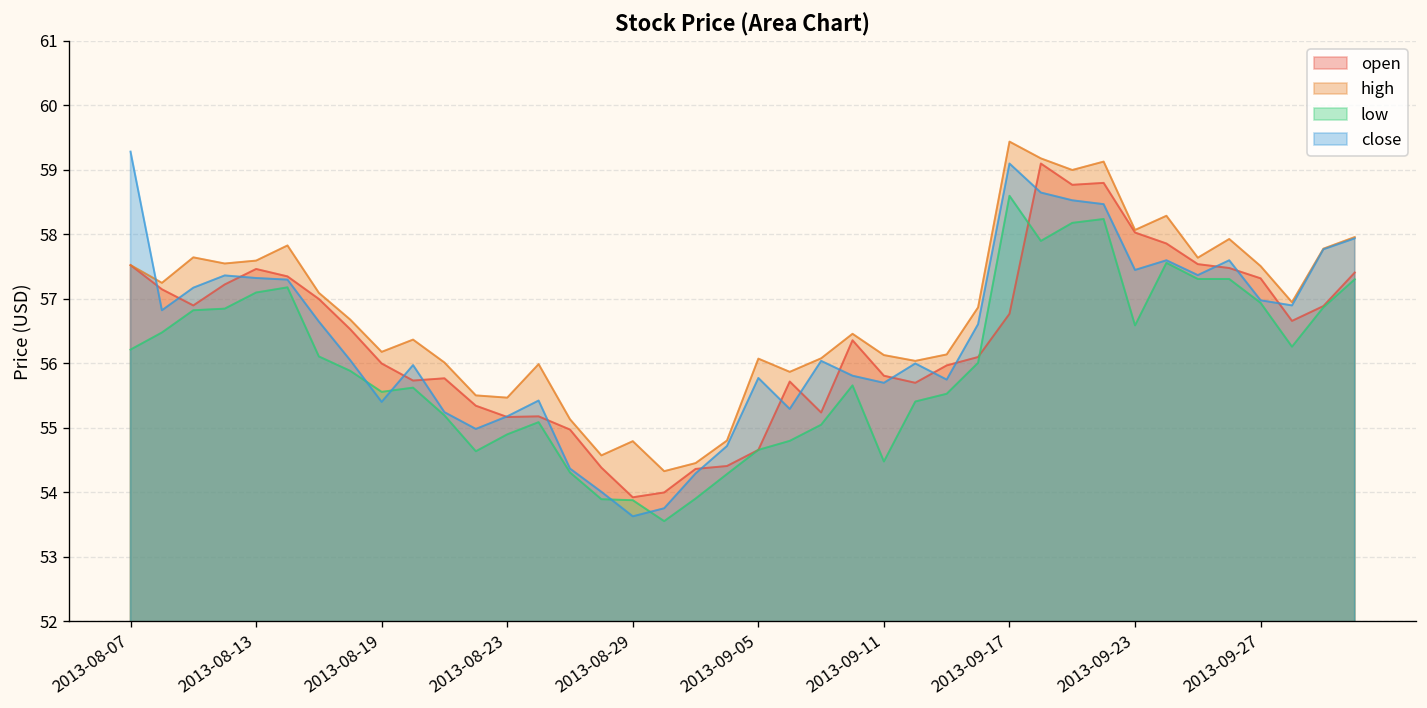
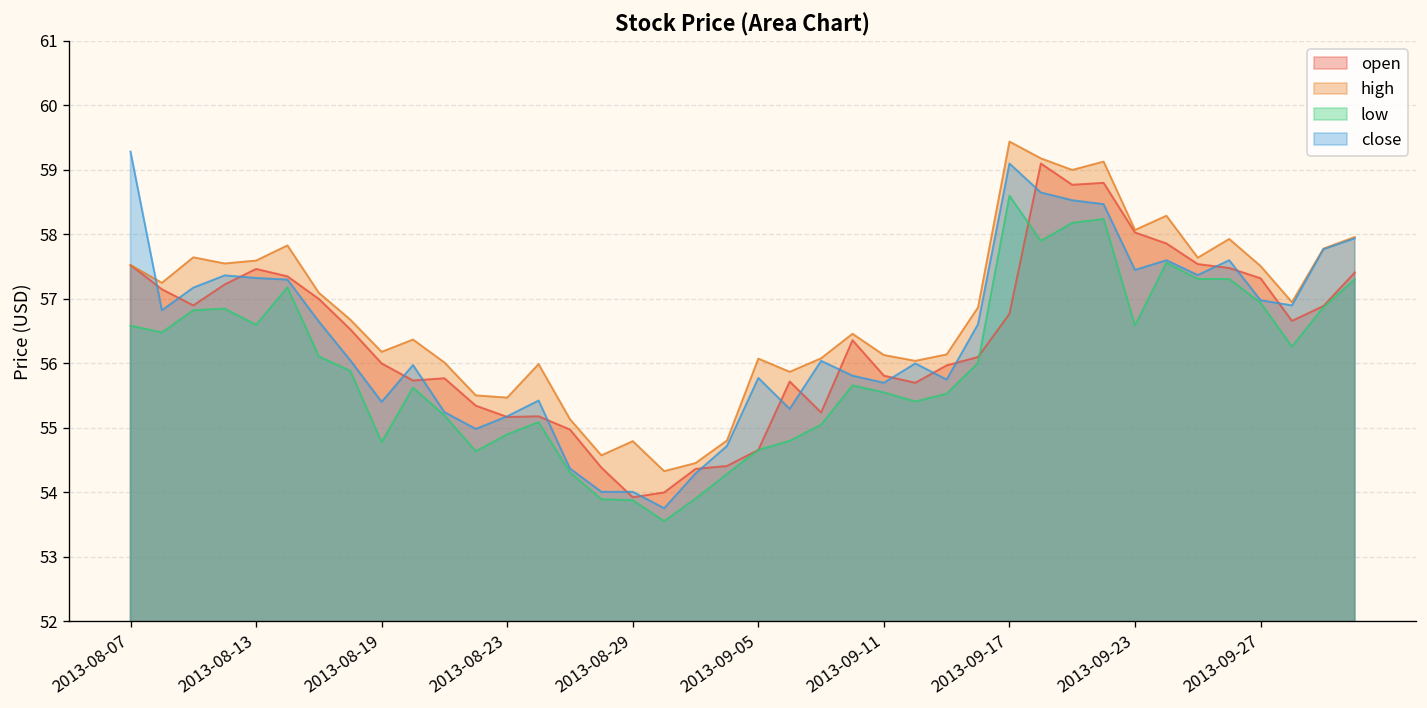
low, 2013-08-07: 56.2 -> 56.6
low, 2013-08-13: 57.1 -> 56.6
low, 2013-08-19: 55.6 -> 54.8
close, 2013-08-29: 53.6 -> 54.0
low, 2013-09-11: 54.5 -> 55.6
